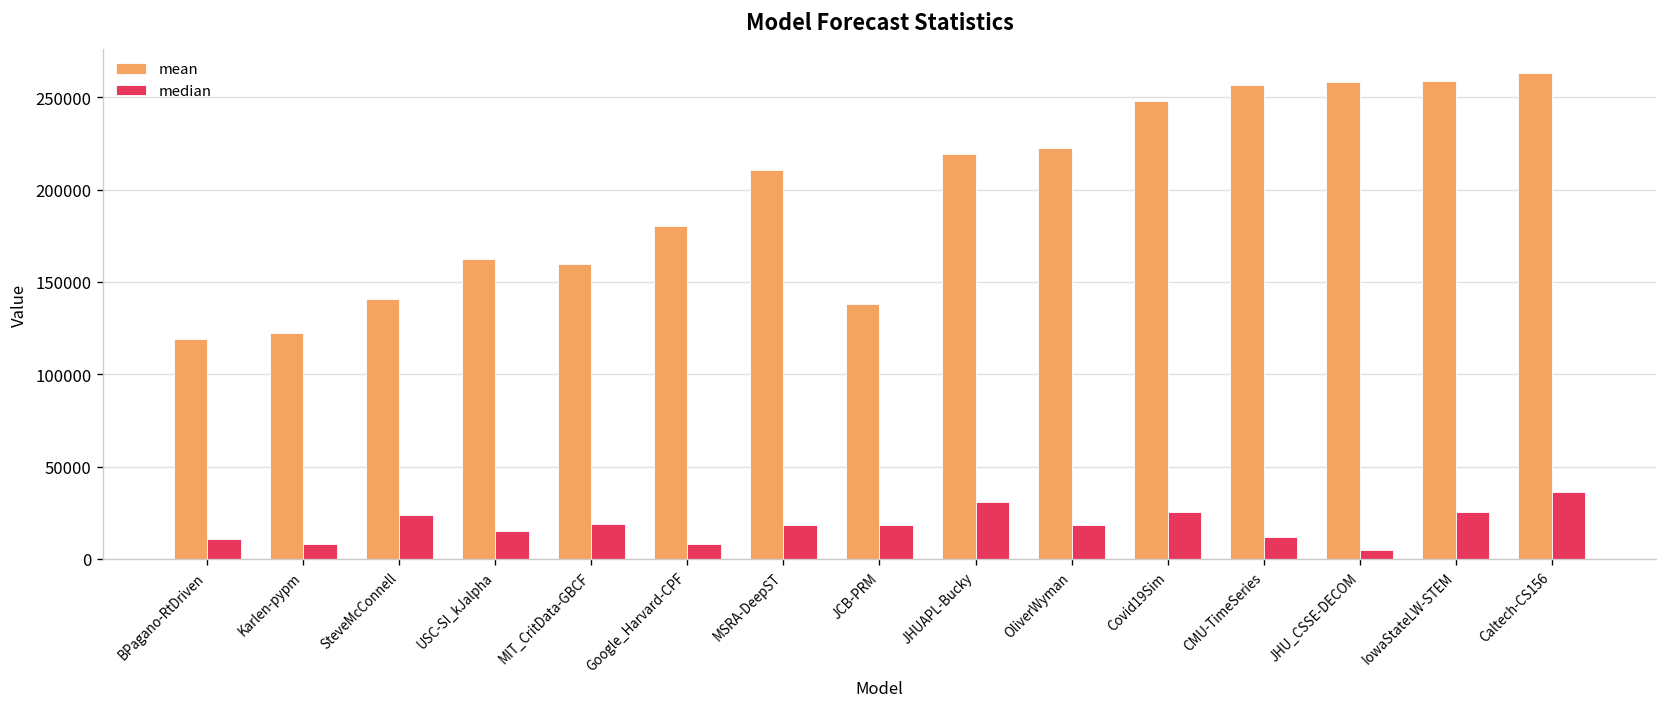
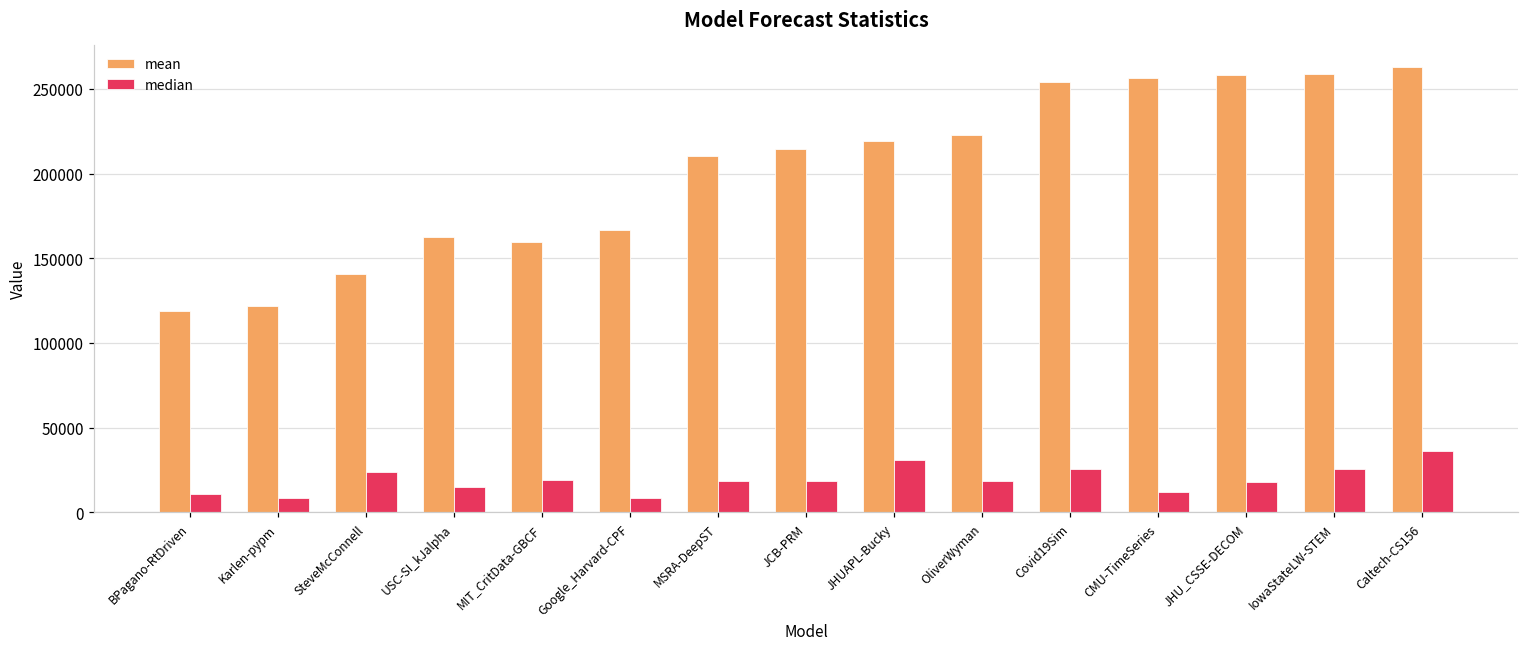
mean, Google_Harvard-CPF: 180000 -> 167000
mean, JCB-PRM: 138000 -> 214000
mean, Covid19Sim: 248000 -> 254000
median, JHU_CSSE-DECOM: 5000 -> 18000
